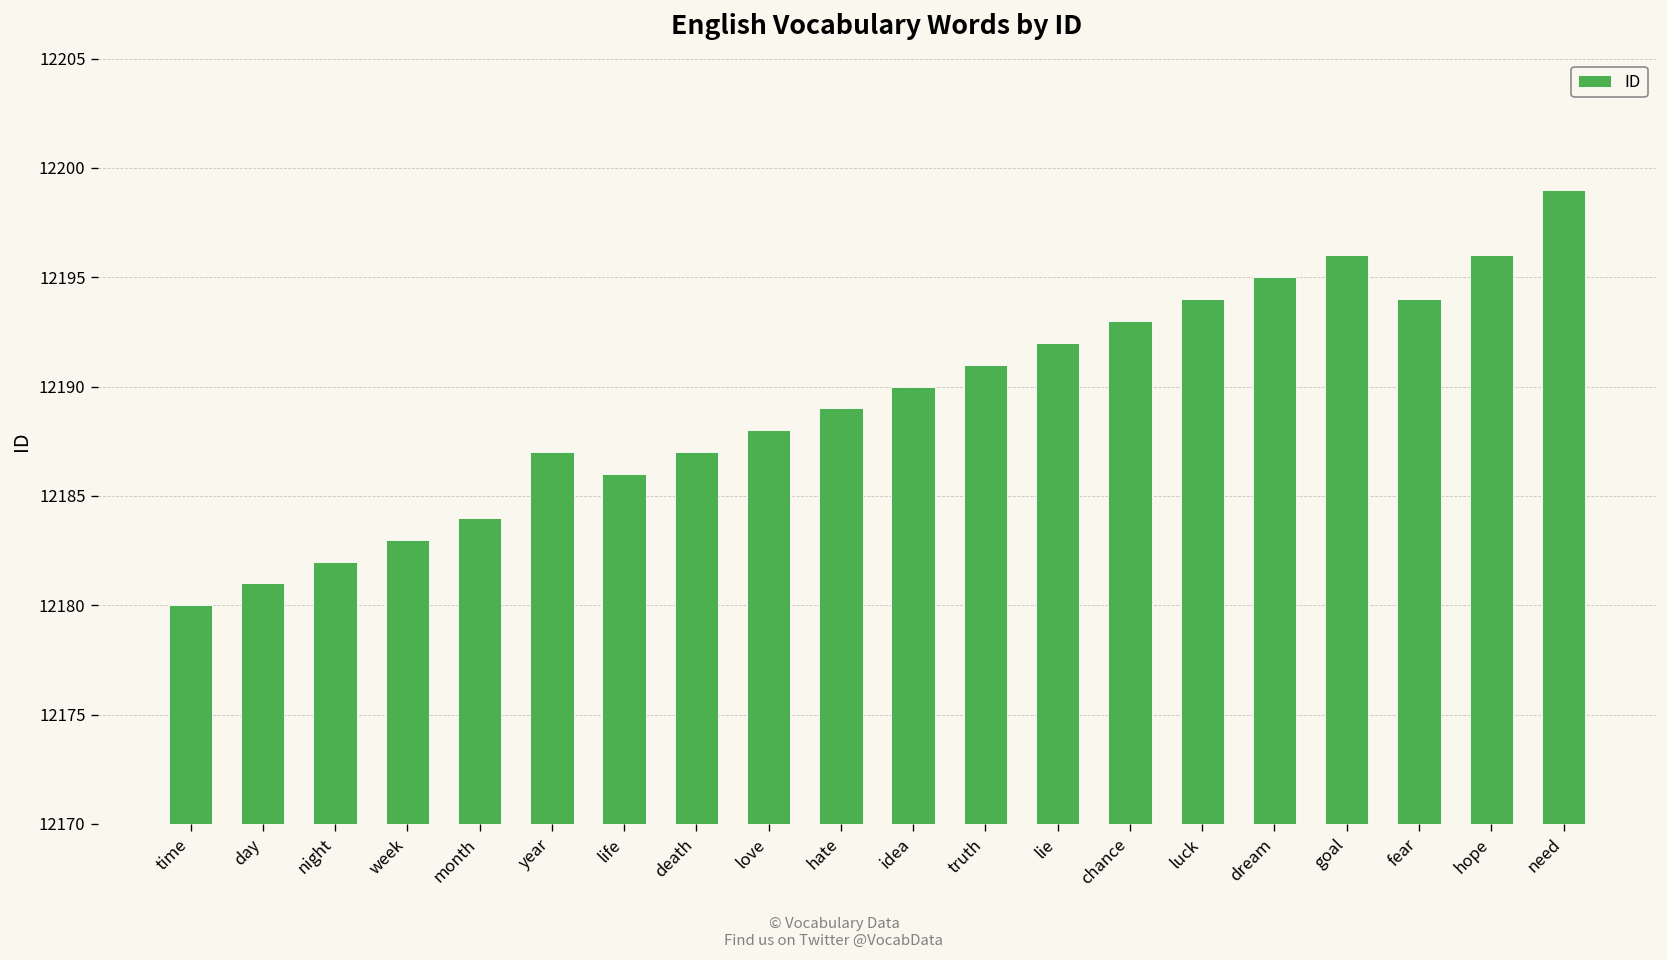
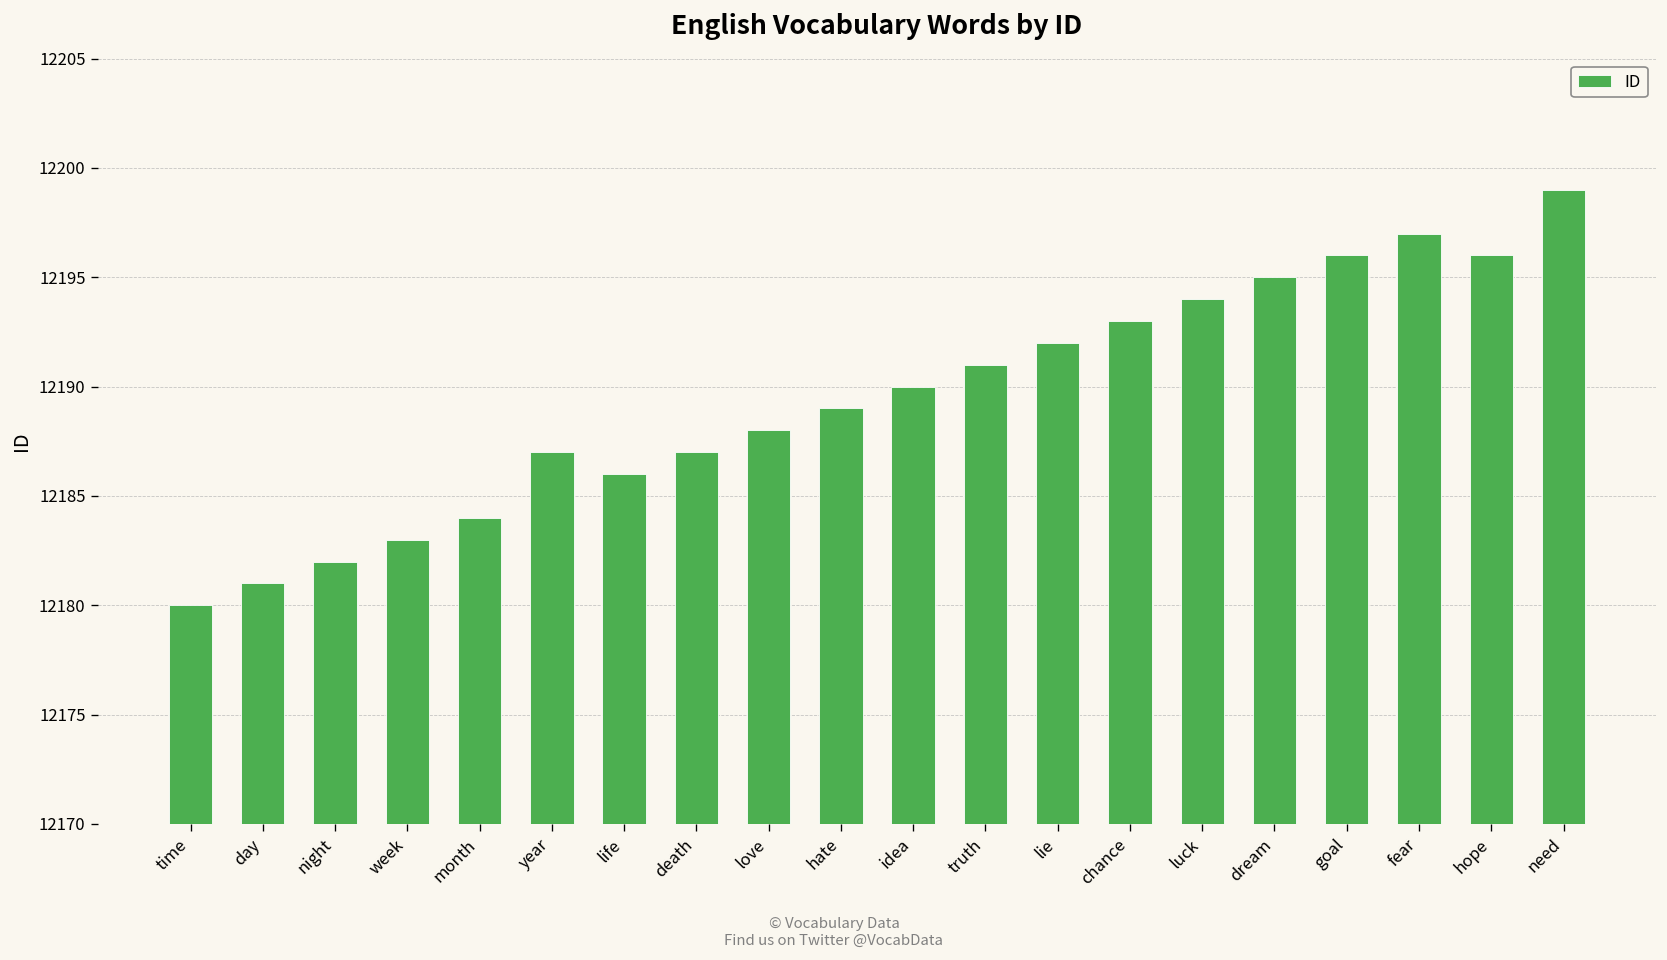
fear: 12194 -> 12197
